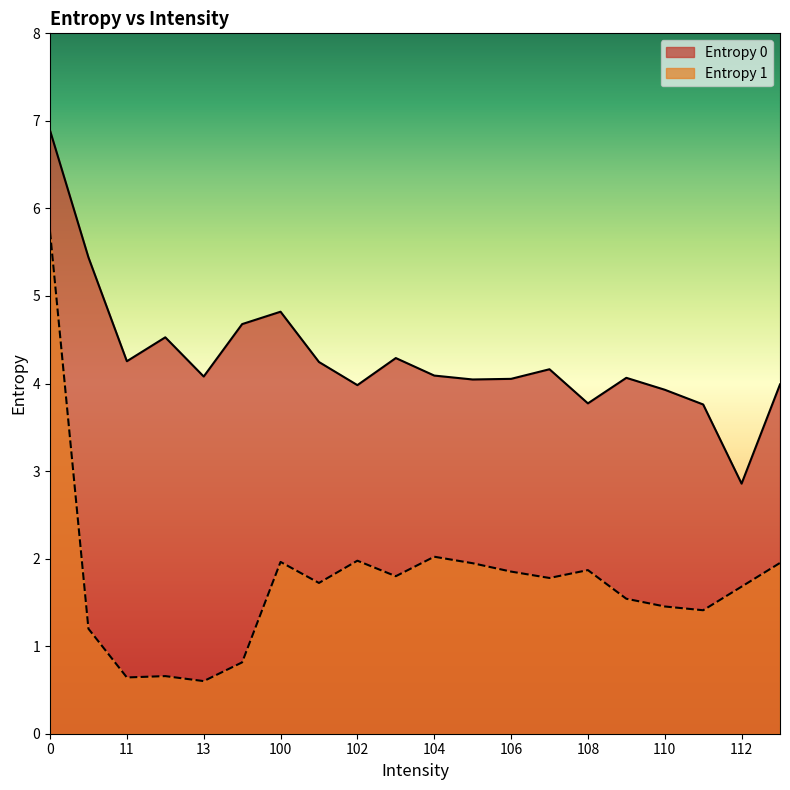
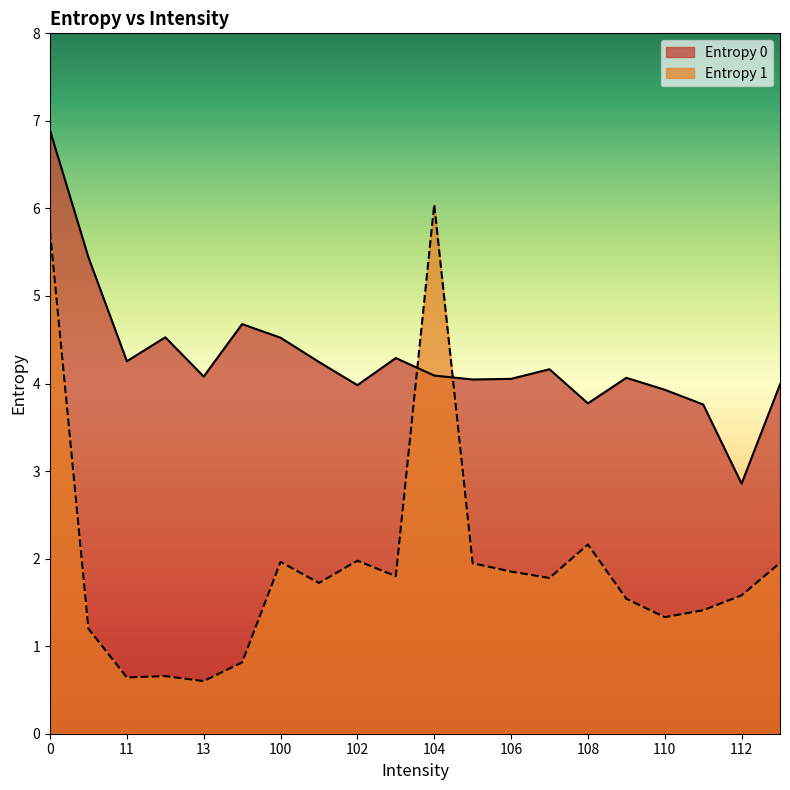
Entropy 0, 100: 4.8 -> 4.5
Entropy 1, 104: 2.0 -> 6.0
Entropy 1, 108: 1.9 -> 2.2
Entropy 1, 110: 1.5 -> 1.3
Entropy 1, 112: 1.7 -> 1.6
